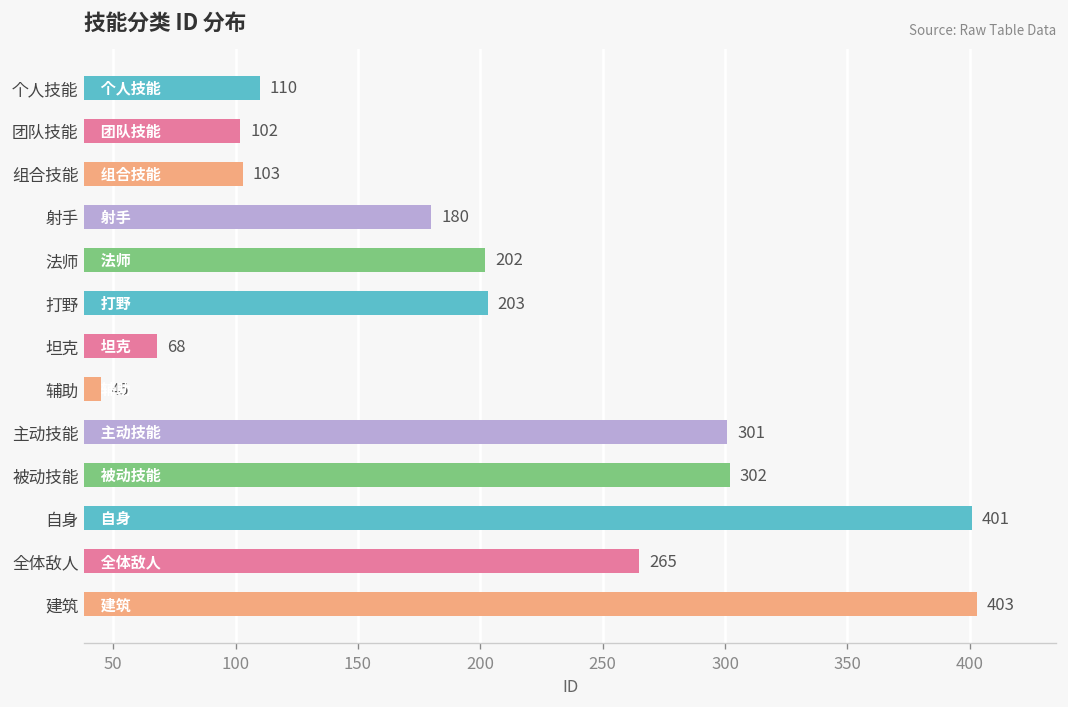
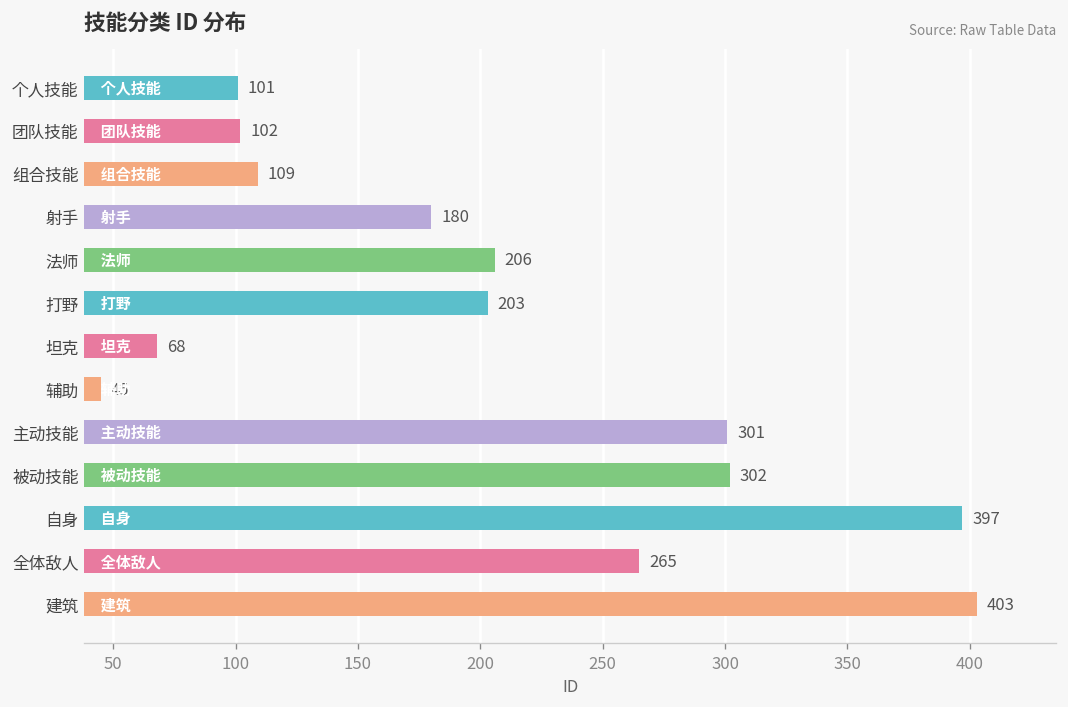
个人技能: 110 -> 101
组合技能: 103 -> 109
法师: 202 -> 206
自身: 401 -> 397
